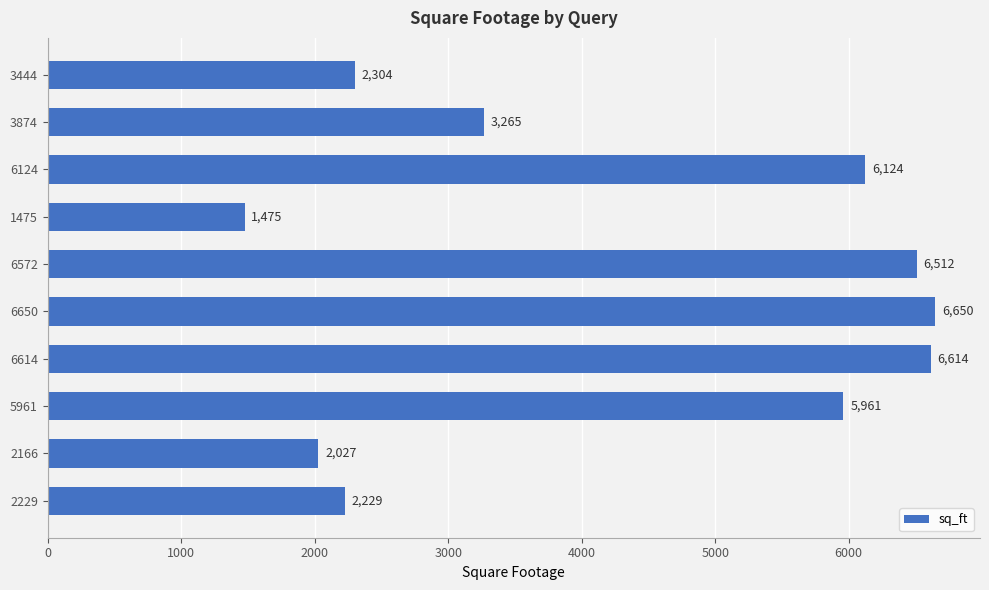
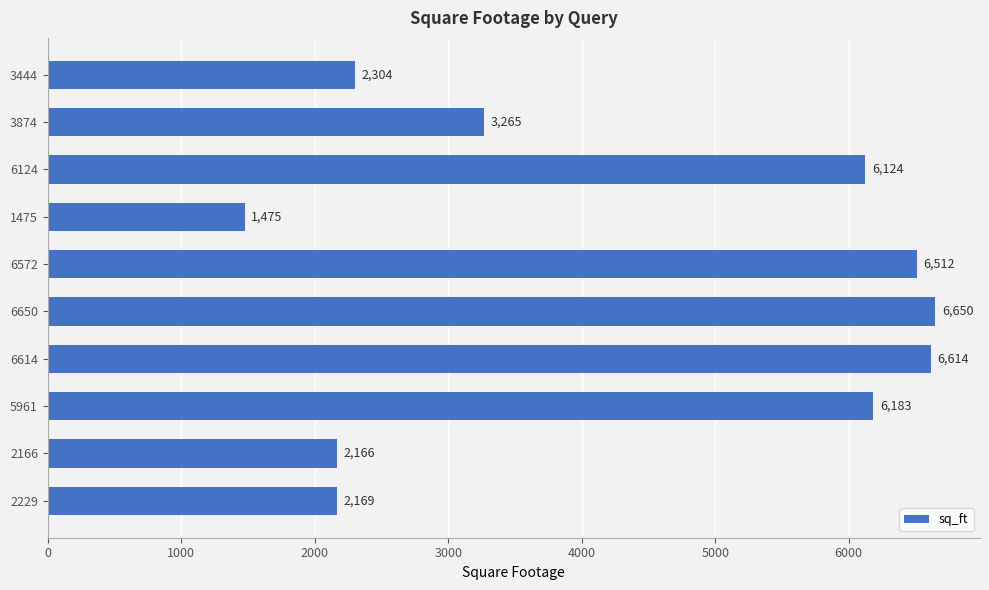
5961: 5,961 -> 6,183
2166: 2,027 -> 2,166
2229: 2,229 -> 2,169
